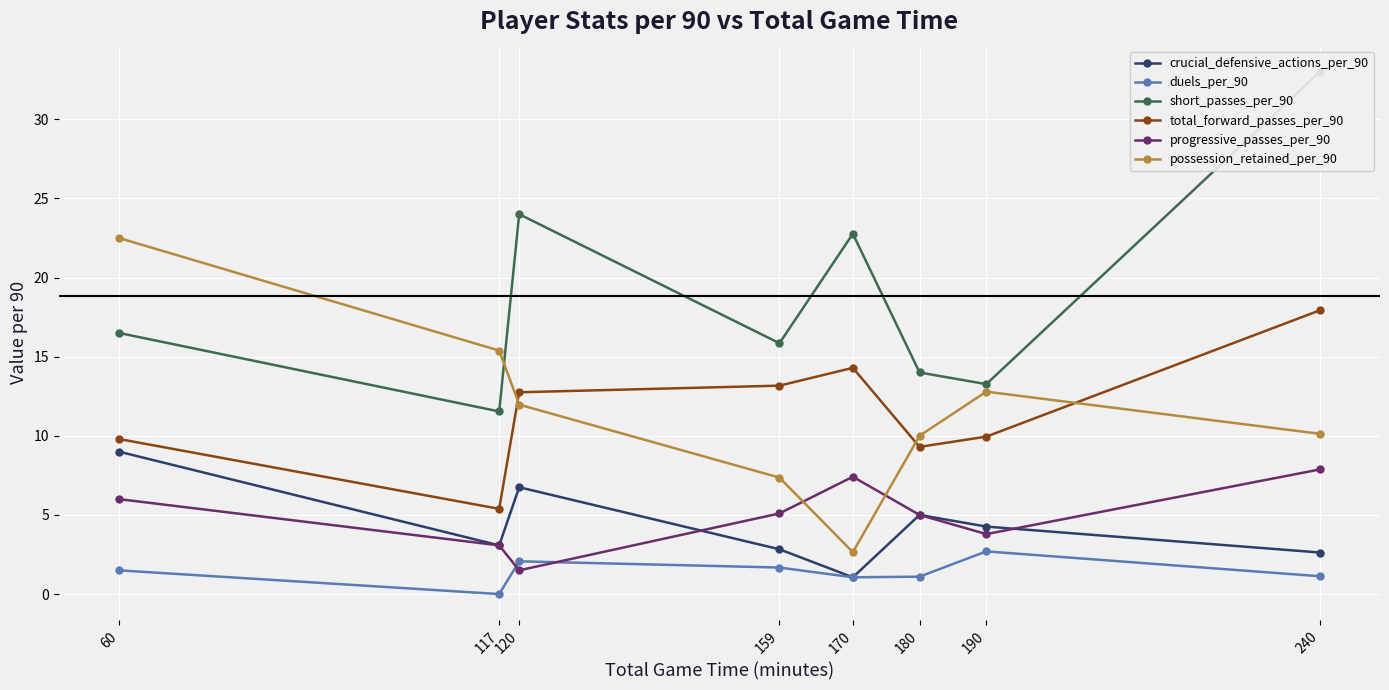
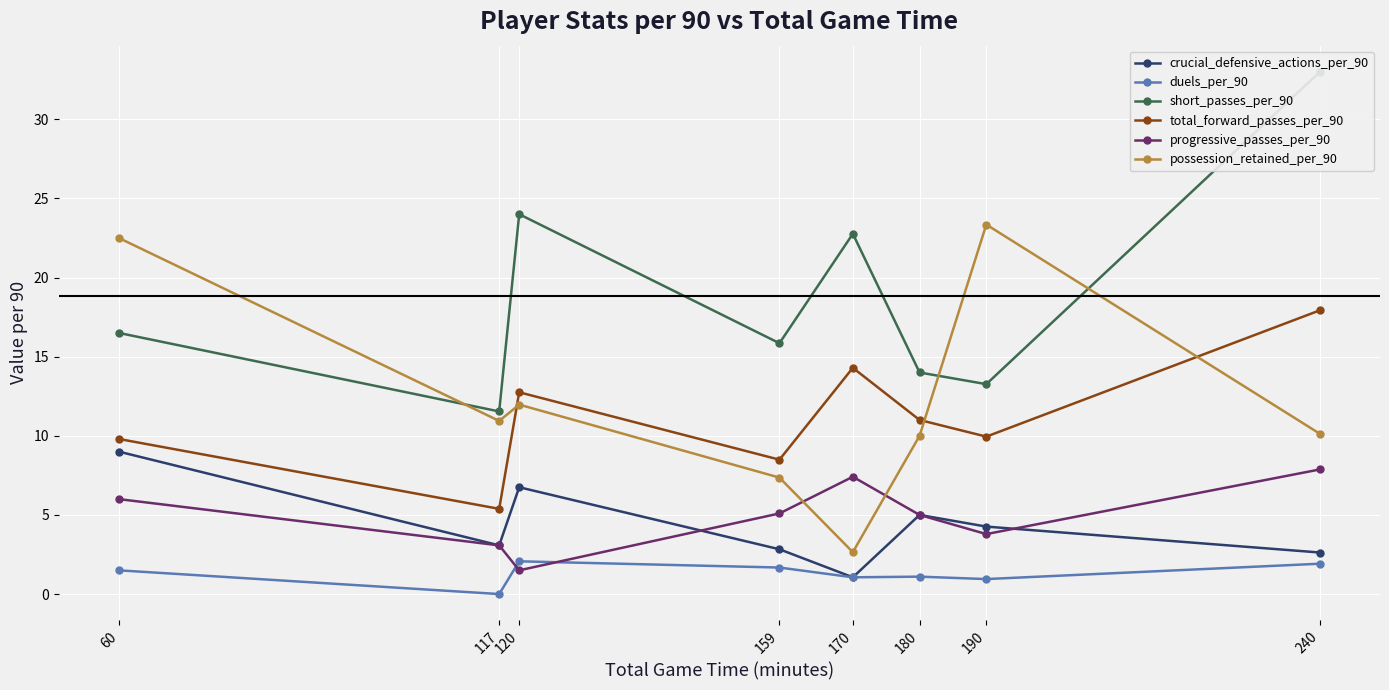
possession_retained_per_90, 117: 15.4 -> 10.9
total_forward_passes_per_90, 159: 13.2 -> 8.5
total_forward_passes_per_90, 180: 9.3 -> 11.0
duels_per_90, 190: 2.7 -> 0.9
possession_retained_per_90, 190: 12.8 -> 23.3
duels_per_90, 240: 1.1 -> 1.9
